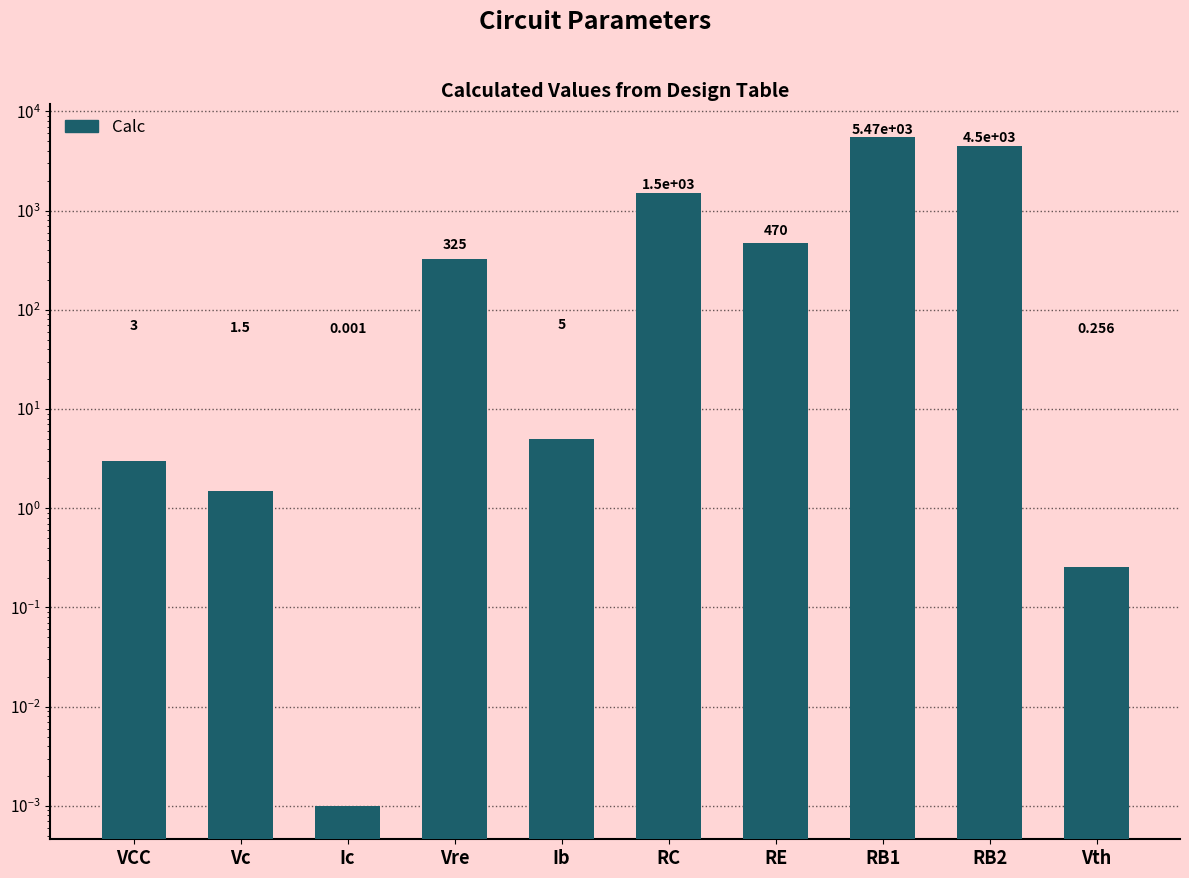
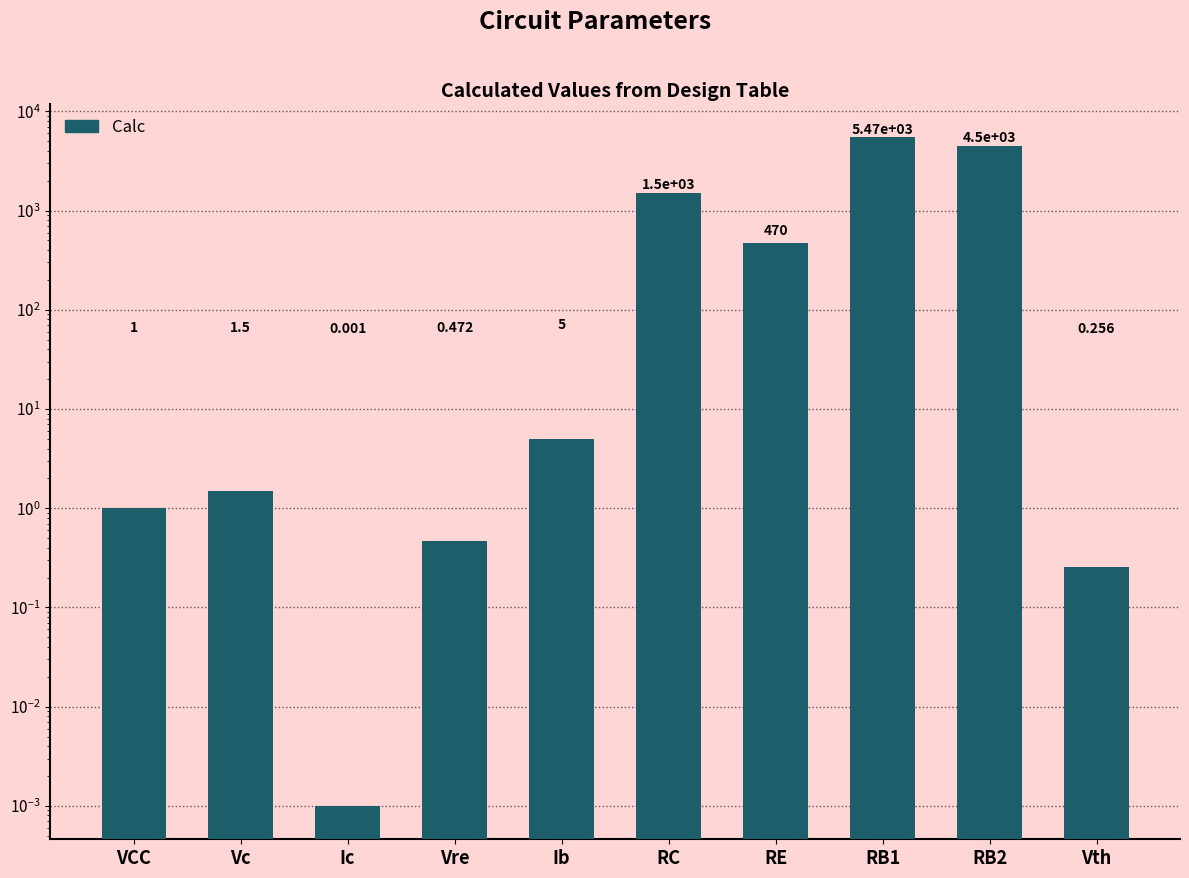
VCC: 3 -> 1
Vre: 325 -> 0.472
